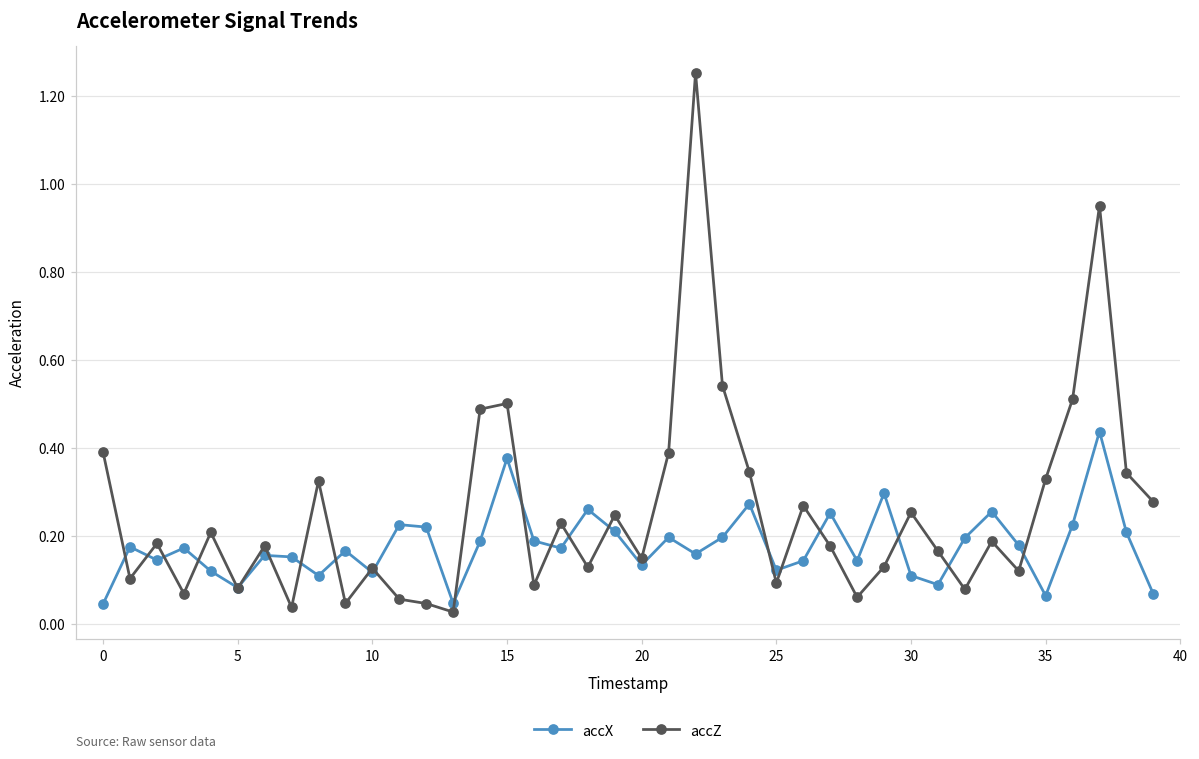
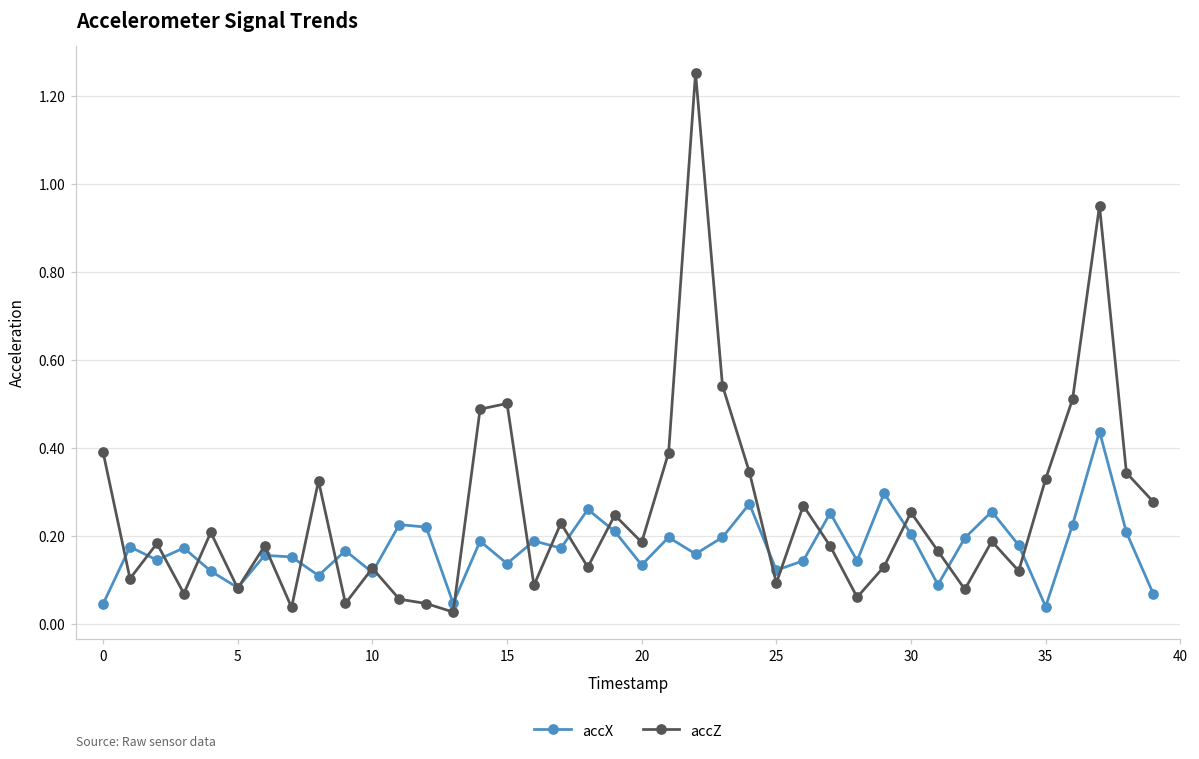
accX, 15: 0.38 -> 0.14
accZ, 20: 0.15 -> 0.19
accX, 30: 0.11 -> 0.21
accX, 35: 0.07 -> 0.04
